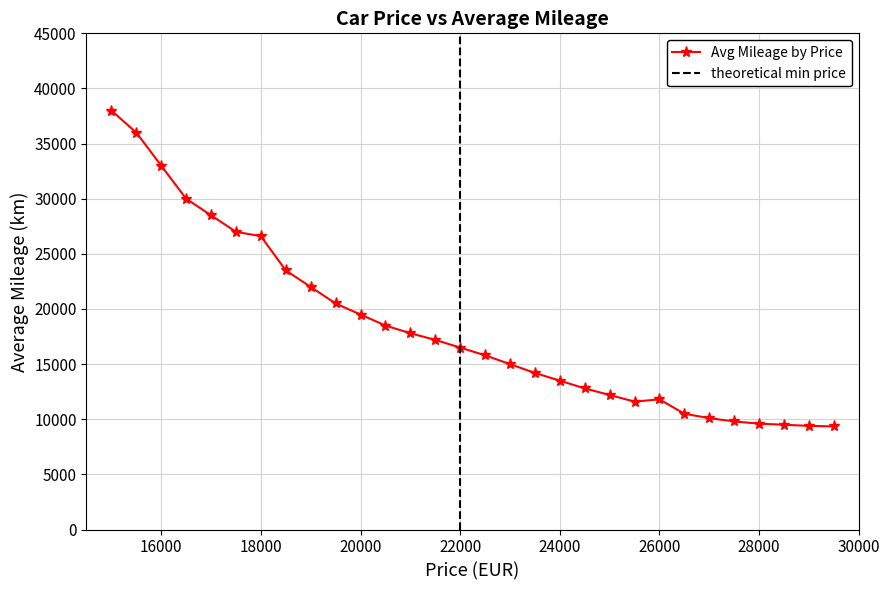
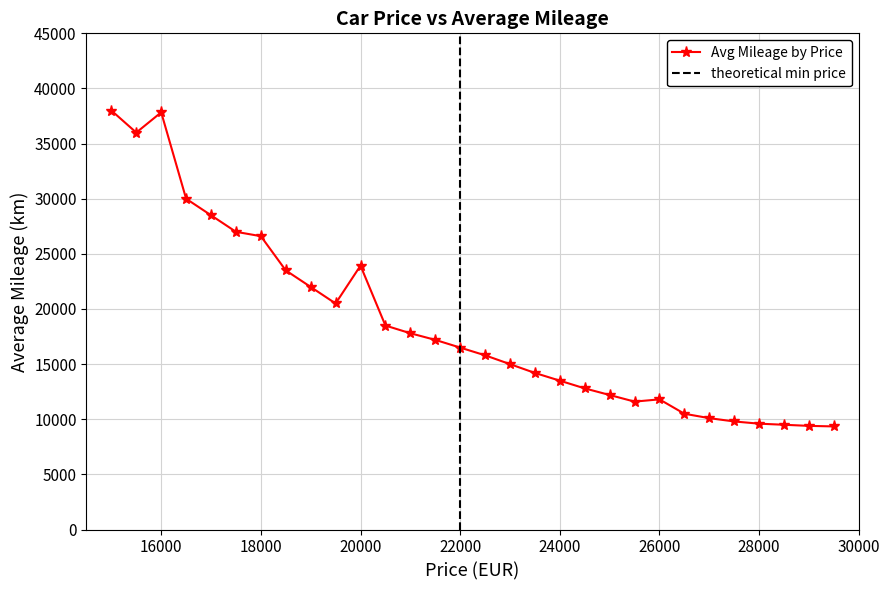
16000: 33000 -> 37800
20000: 19500 -> 23900
